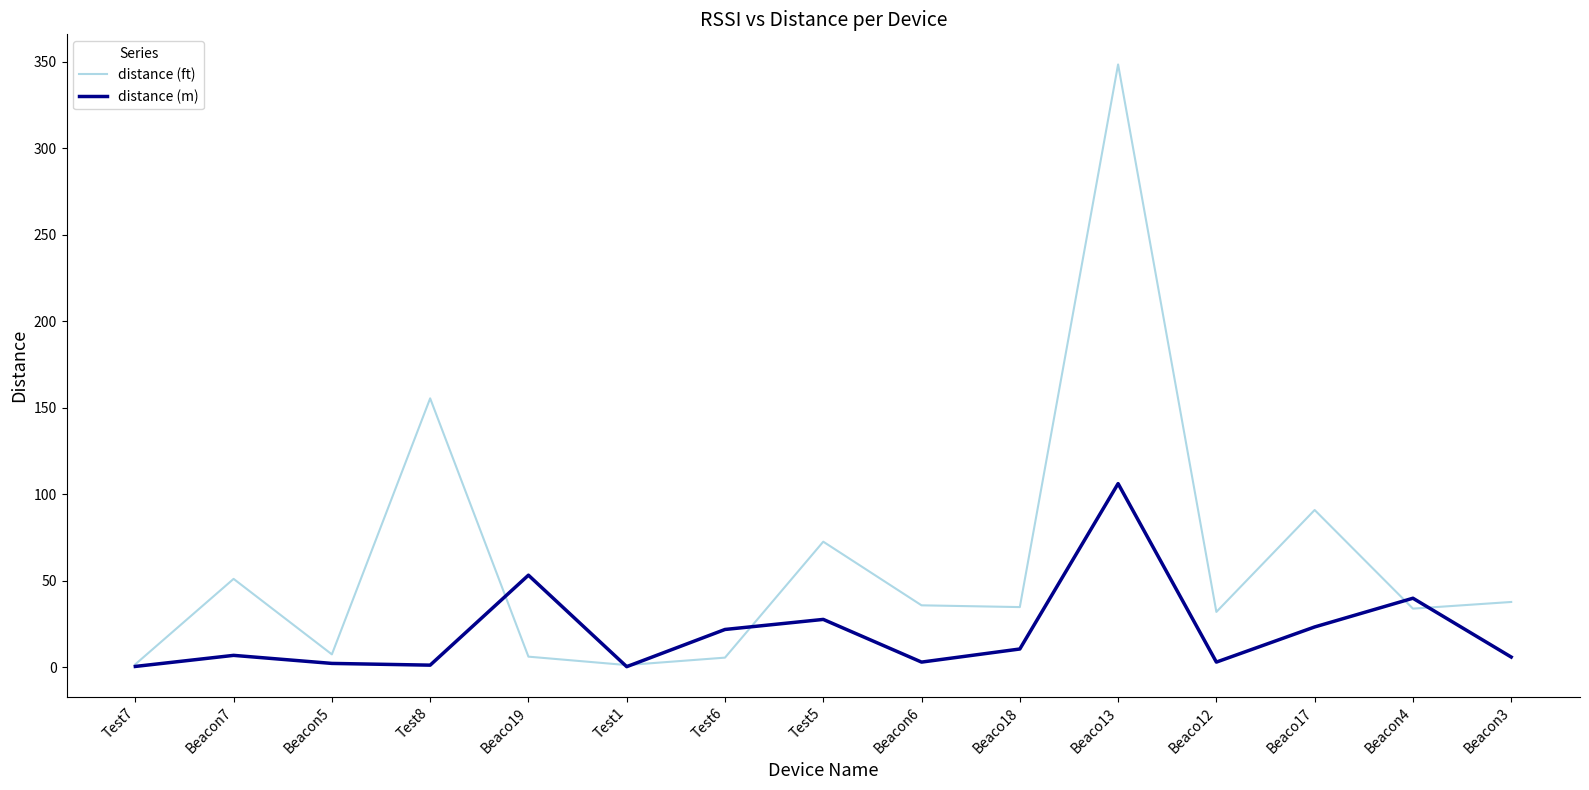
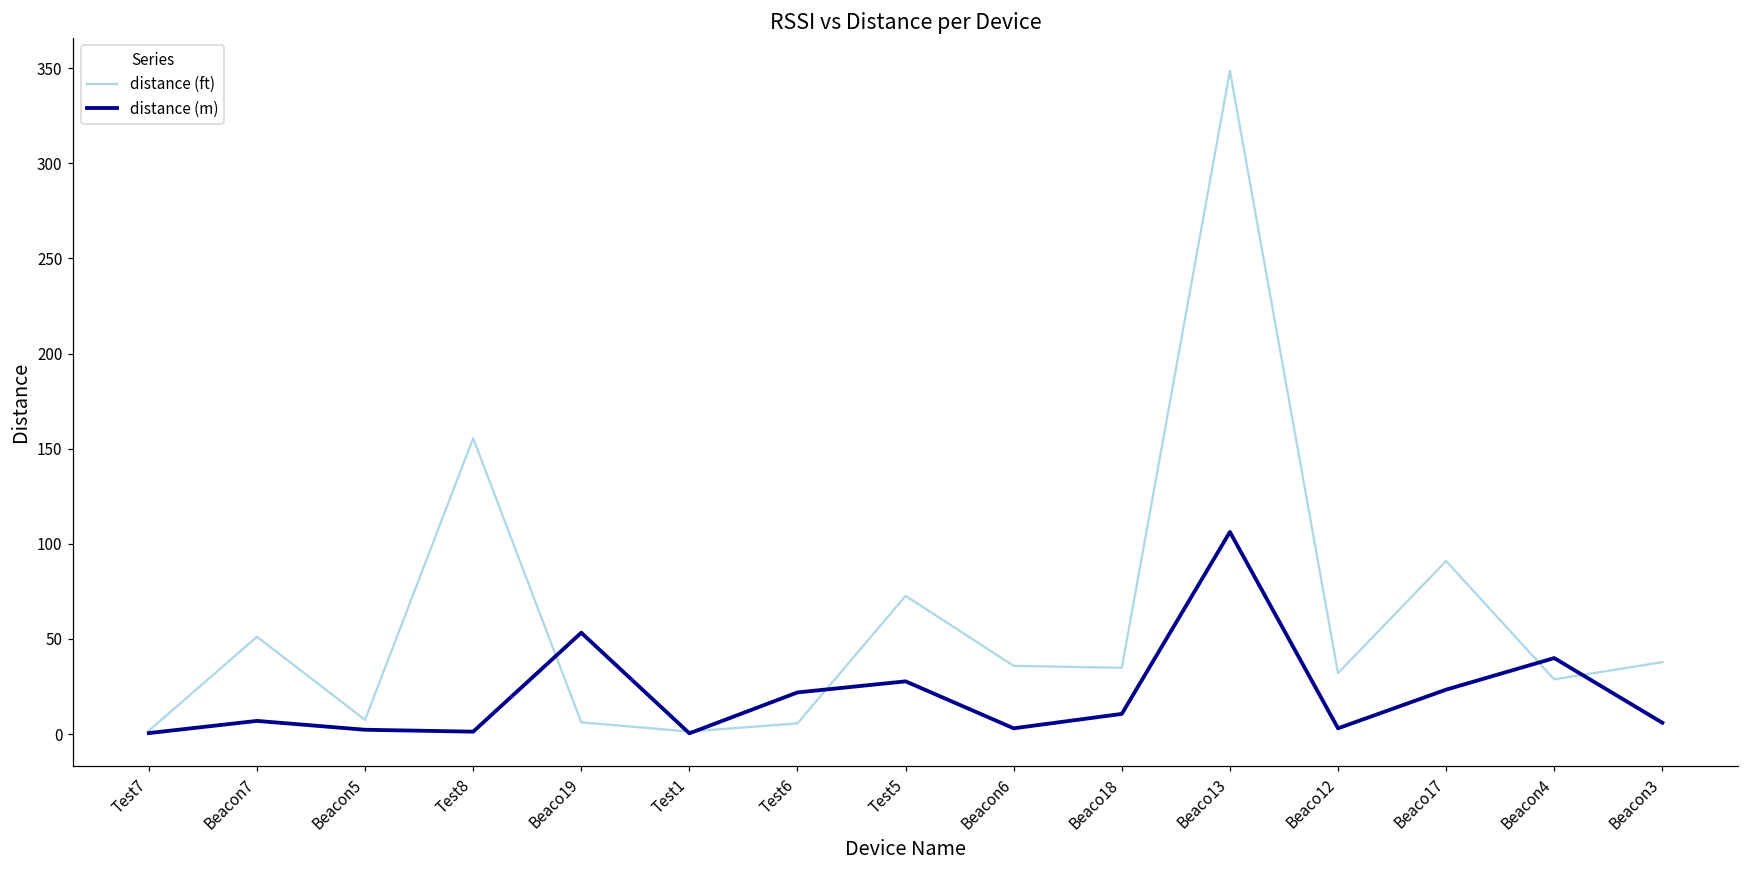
distance (ft), Beacon4: 34 -> 29
